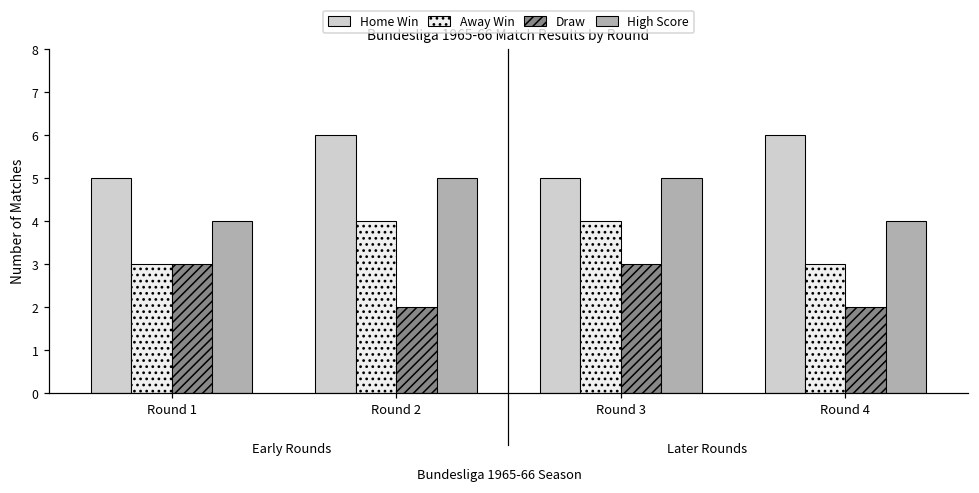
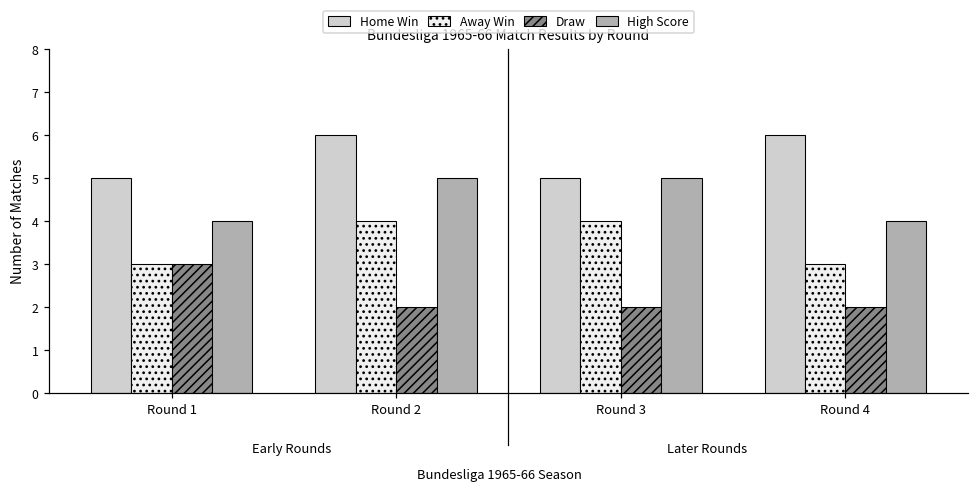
Draw, Round 3: 3 -> 2
